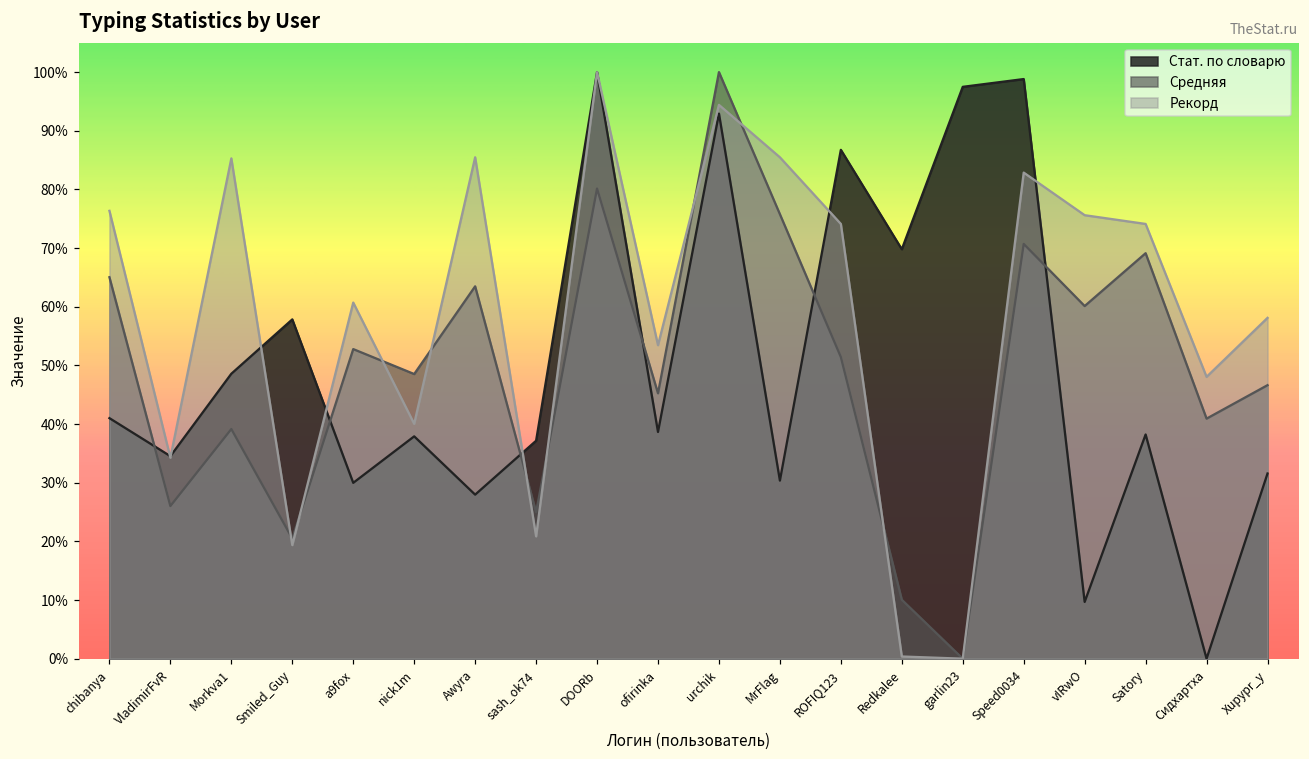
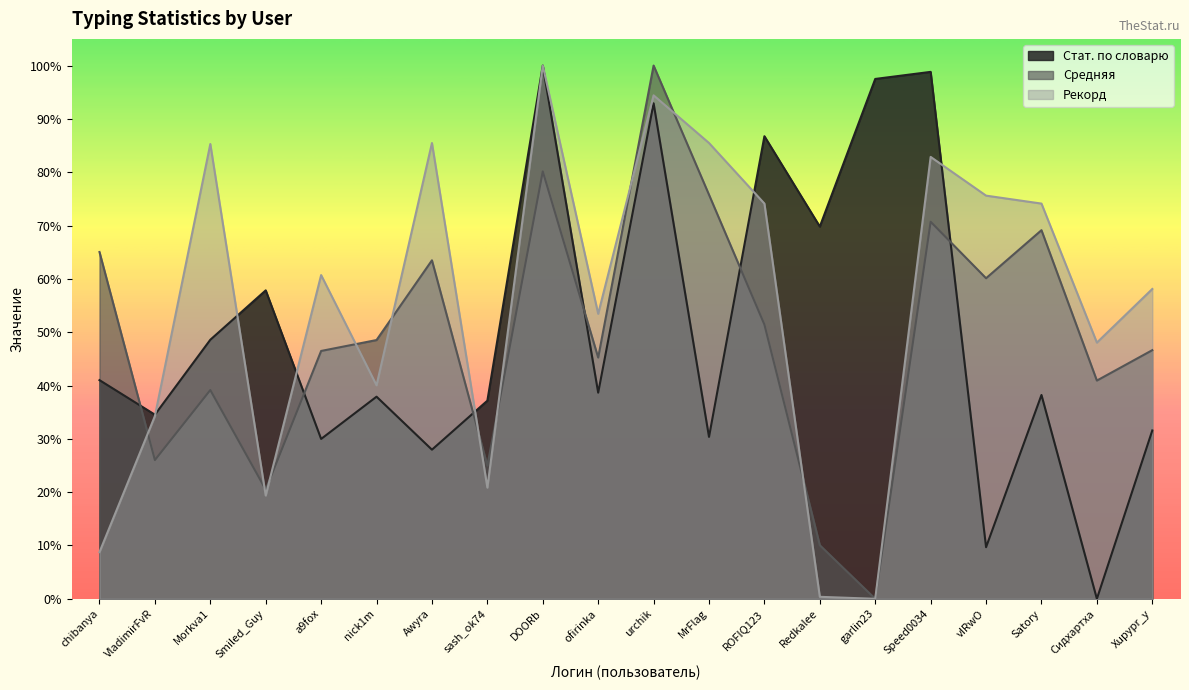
Рекорд, chibanya: 76% -> 9%
Средняя, a9fox: 53% -> 46%
